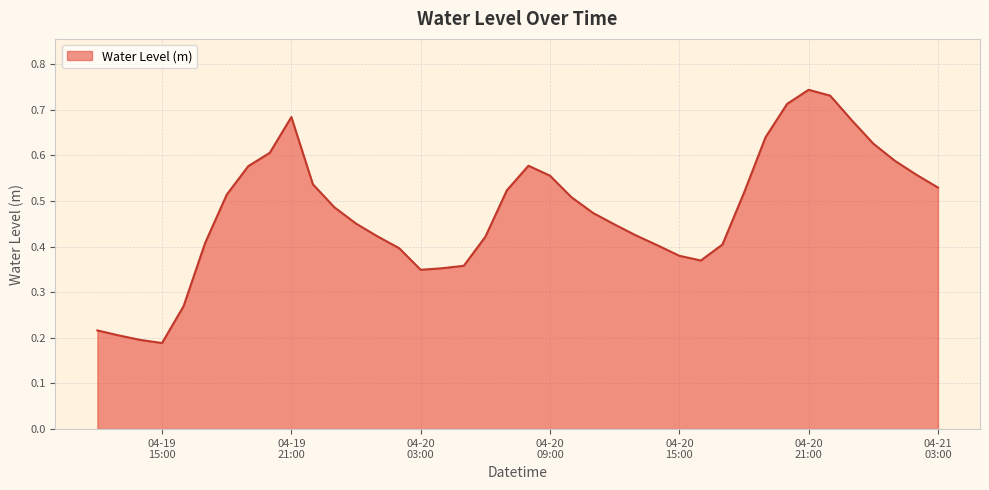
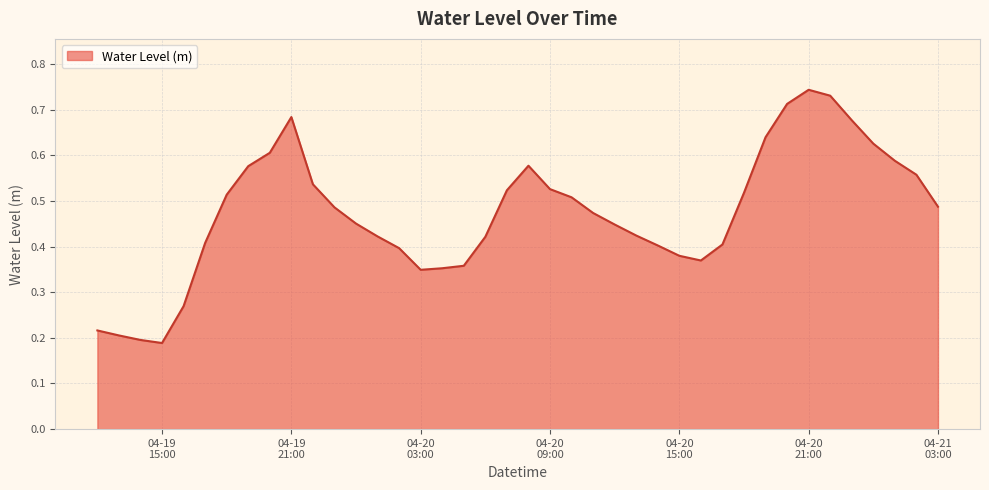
04-20 09:00: 0.56 -> 0.53
04-21 03:00: 0.53 -> 0.49
